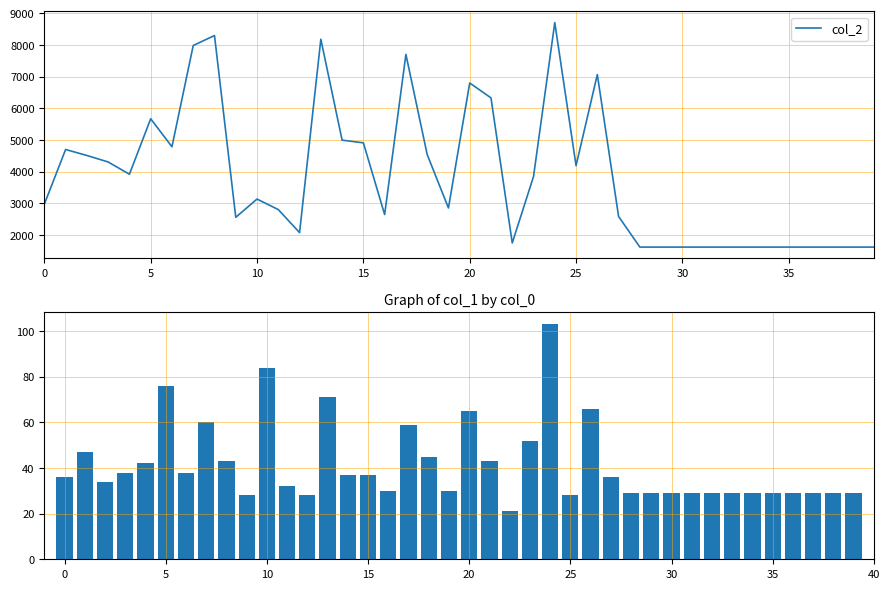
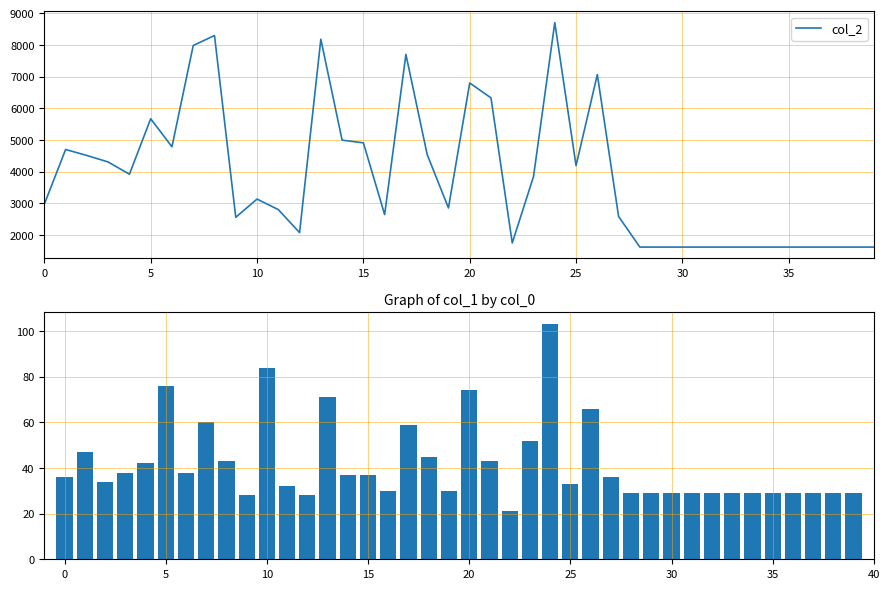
Graph of col_1 by col_0, 20: 65 -> 74
Graph of col_1 by col_0, 25: 28 -> 33
